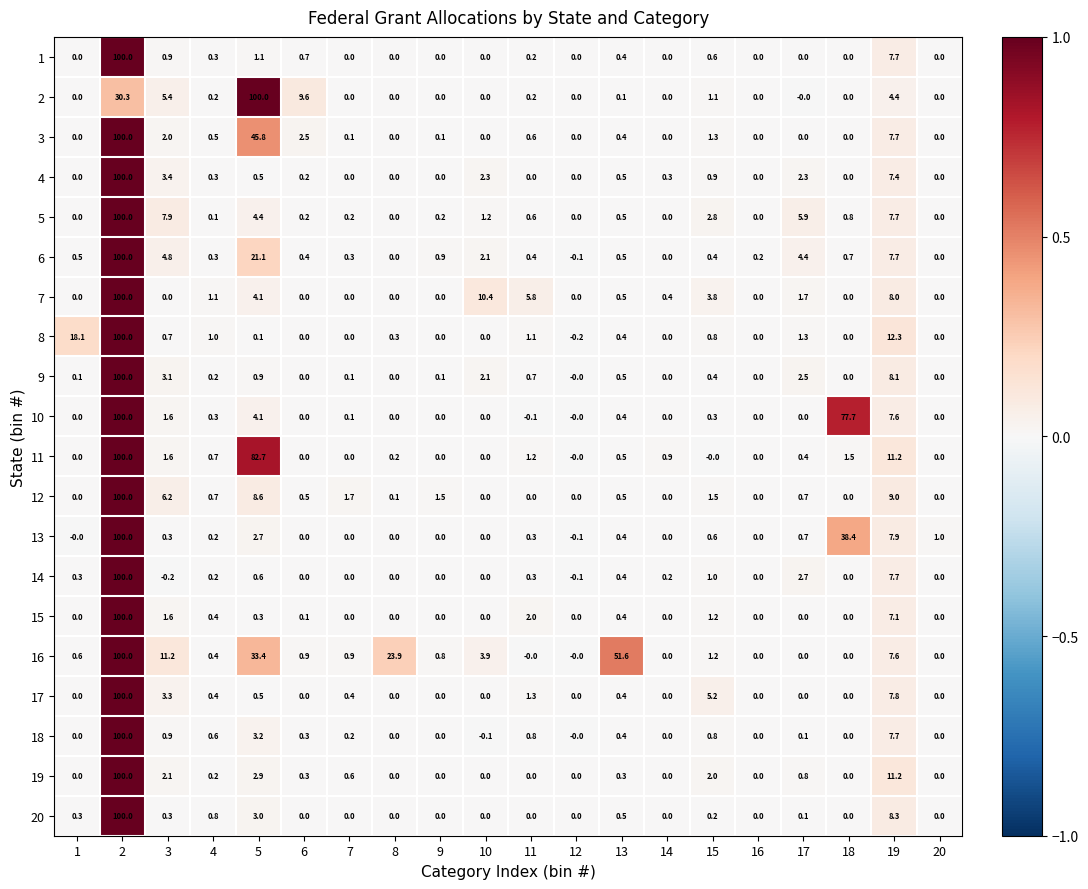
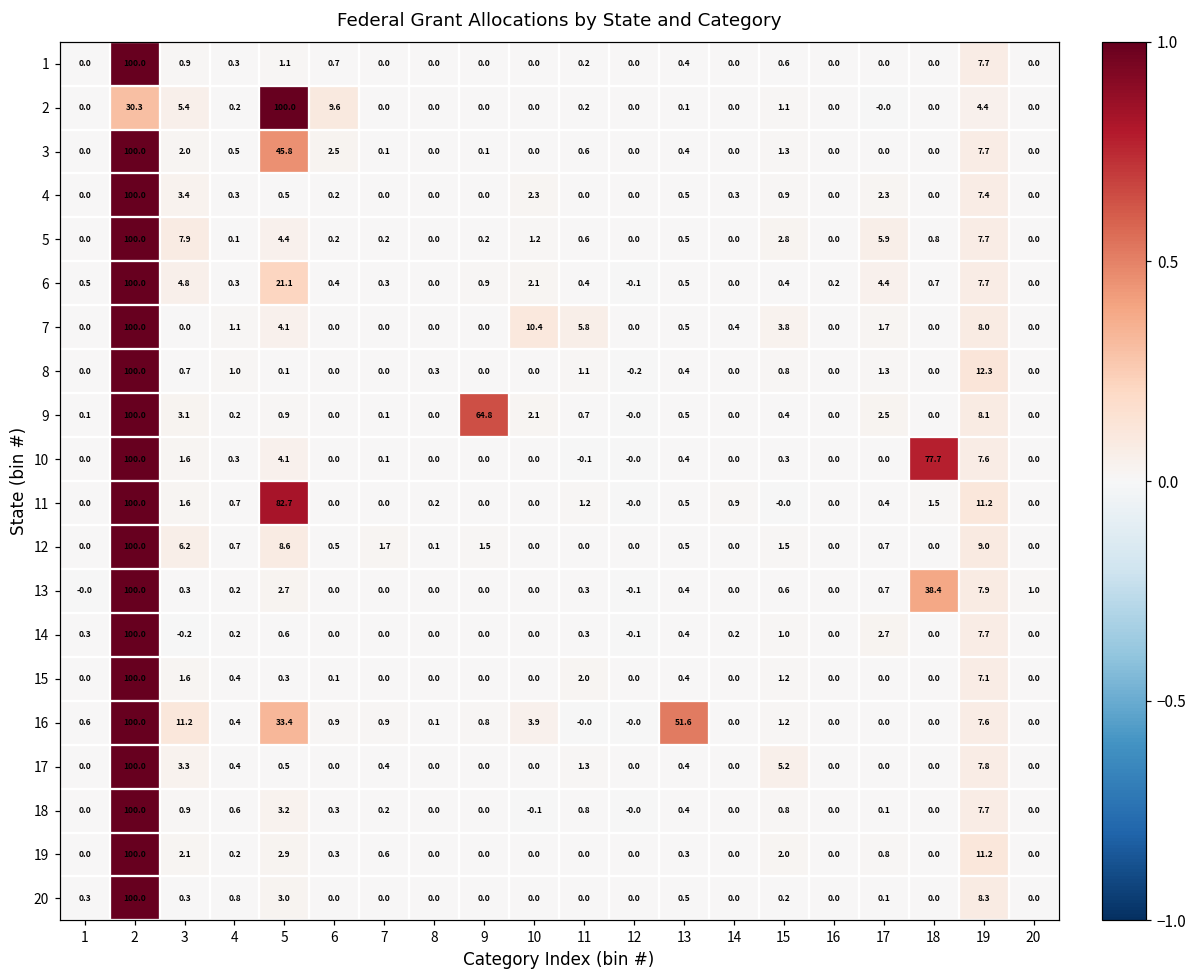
8, 1: 18.1 -> 0.0
9, 9: 0.1 -> 64.8
16, 8: 23.9 -> 0.1
